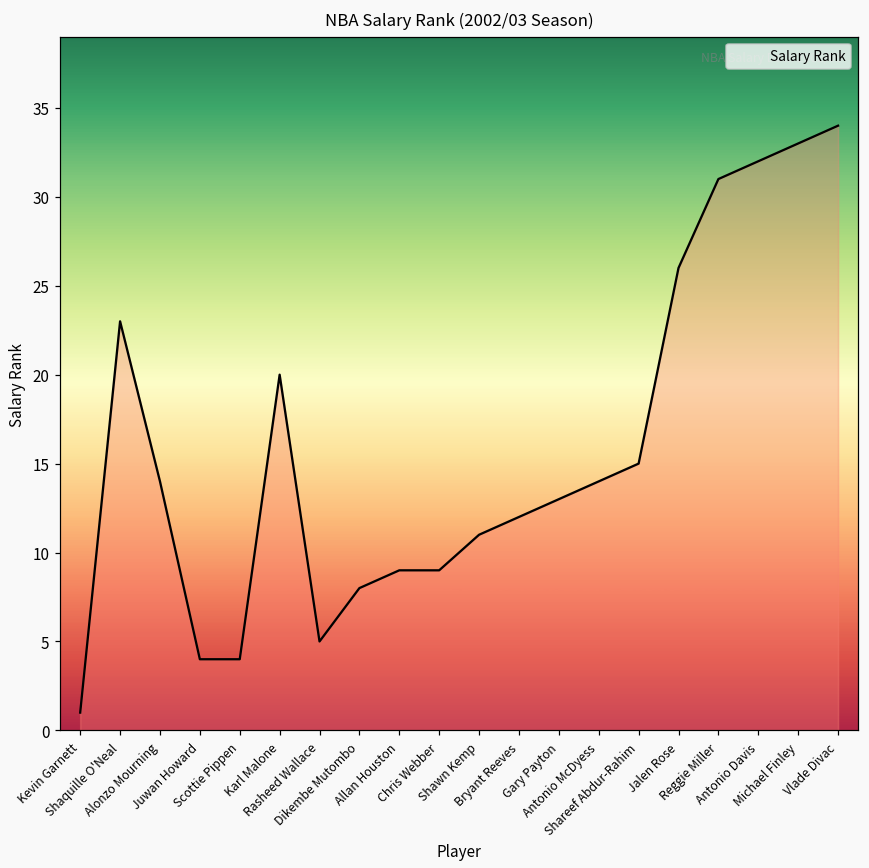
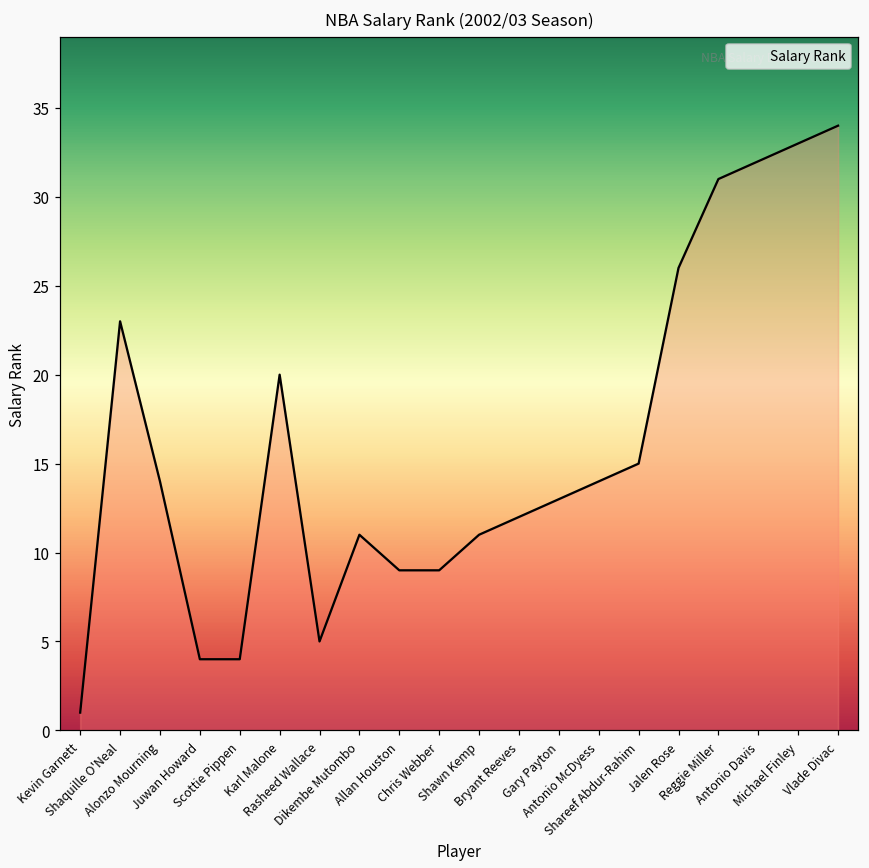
Dikembe Mutombo: 8 -> 11
